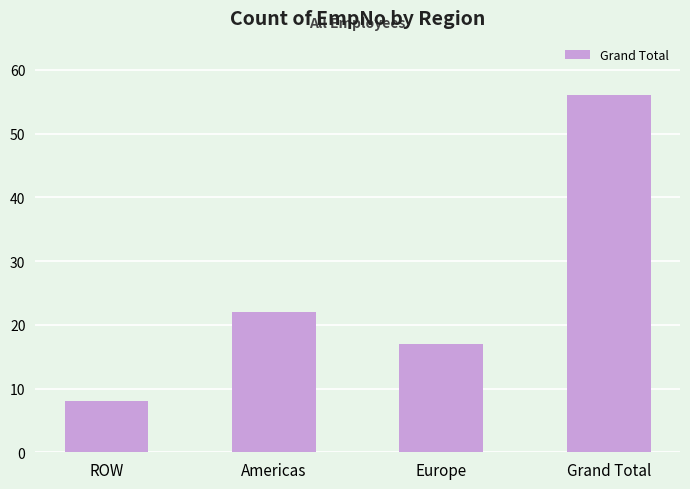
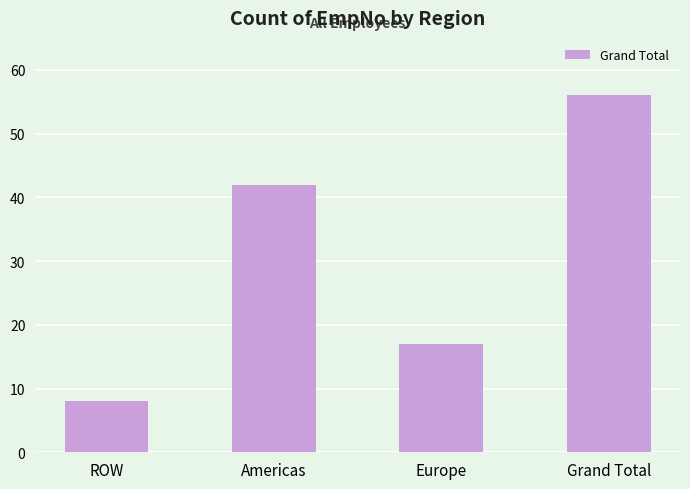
Americas: 22 -> 42
